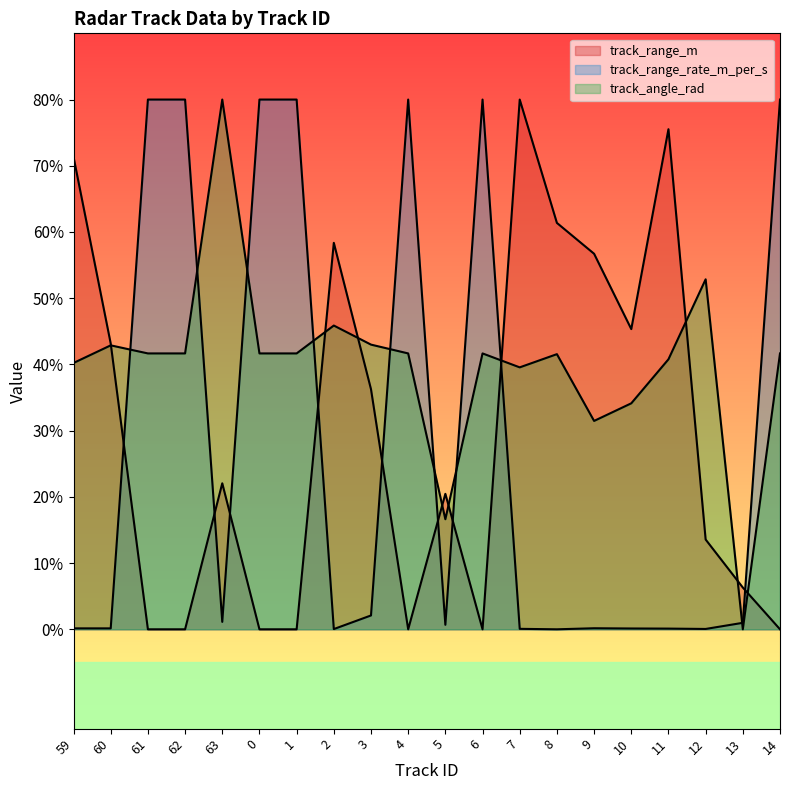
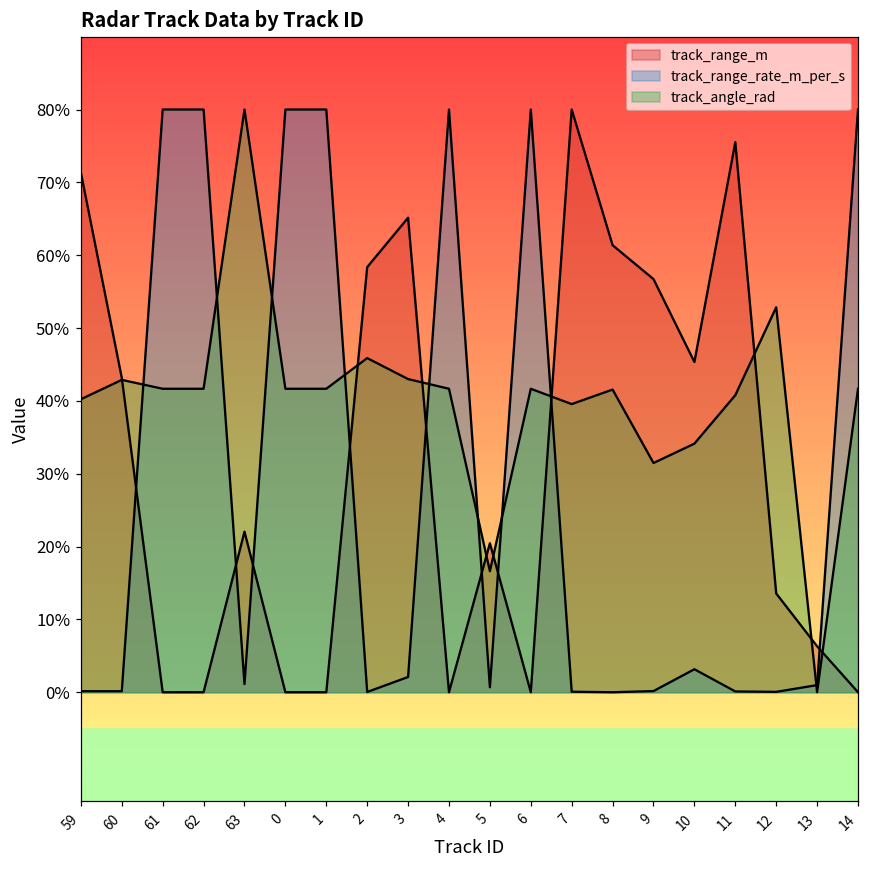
track_range_m, 3: 36% -> 65%
track_range_rate_m_per_s, 10: 0% -> 3%
